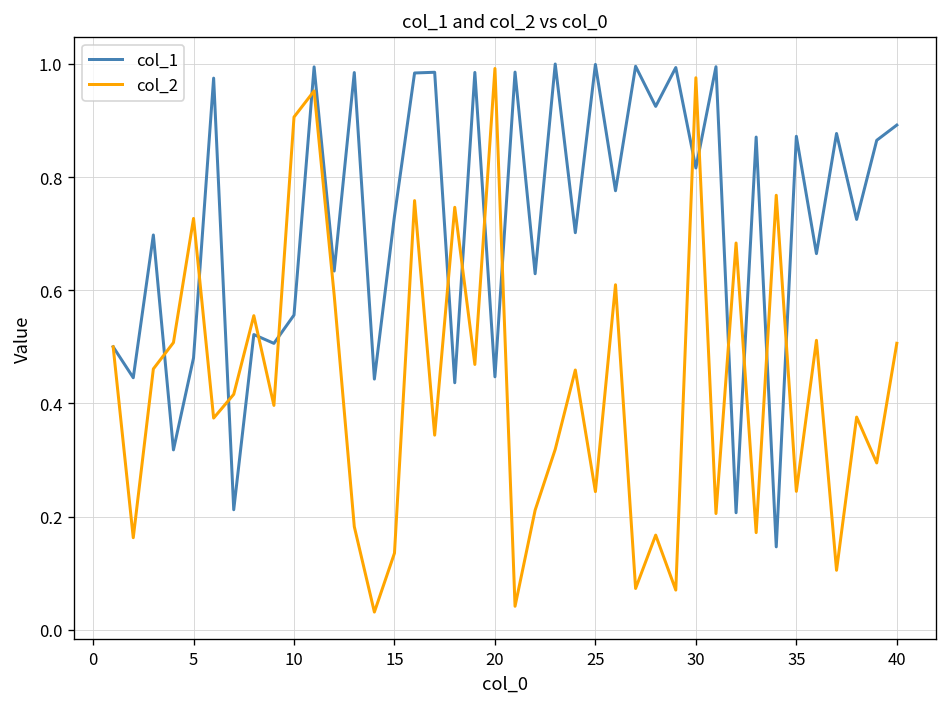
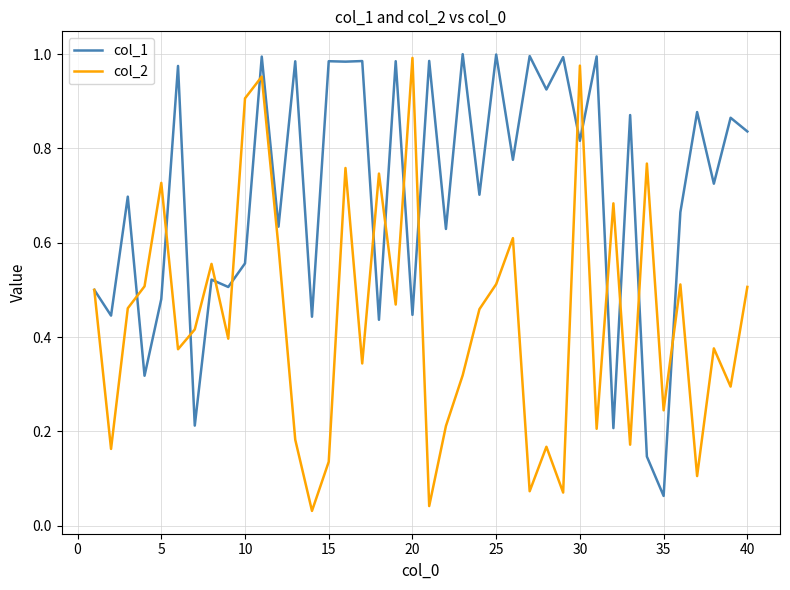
col_1, 15: 0.73 -> 0.98
col_2, 25: 0.24 -> 0.51
col_1, 35: 0.87 -> 0.06
col_1, 40: 0.89 -> 0.84
